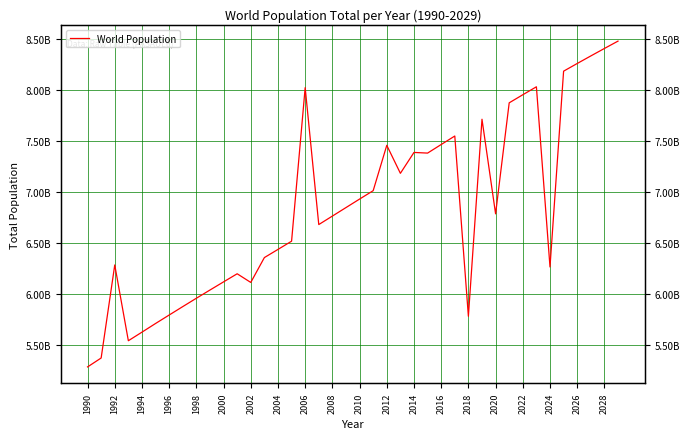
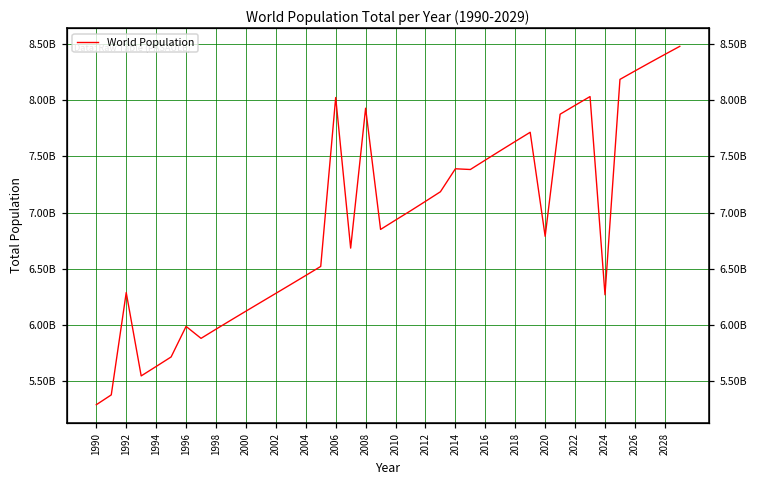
1996: 5800000000 -> 5990000000
2002: 6120000000 -> 6280000000
2008: 6770000000 -> 7930000000
2012: 7460000000 -> 7100000000
2018: 5780000000 -> 7630000000
